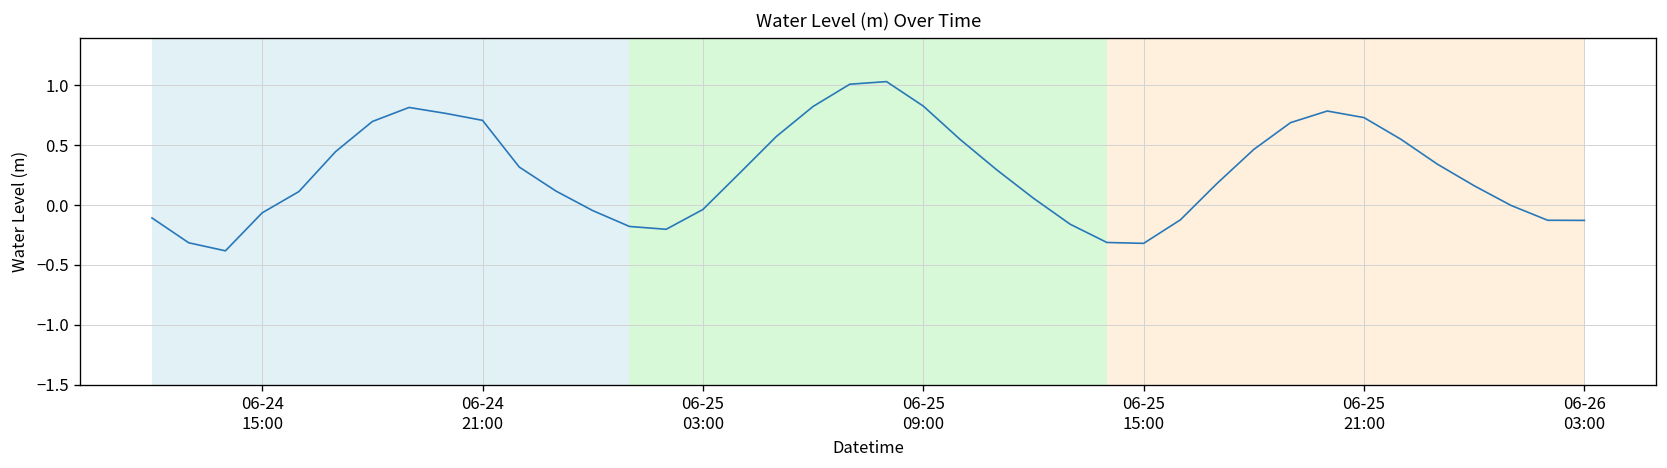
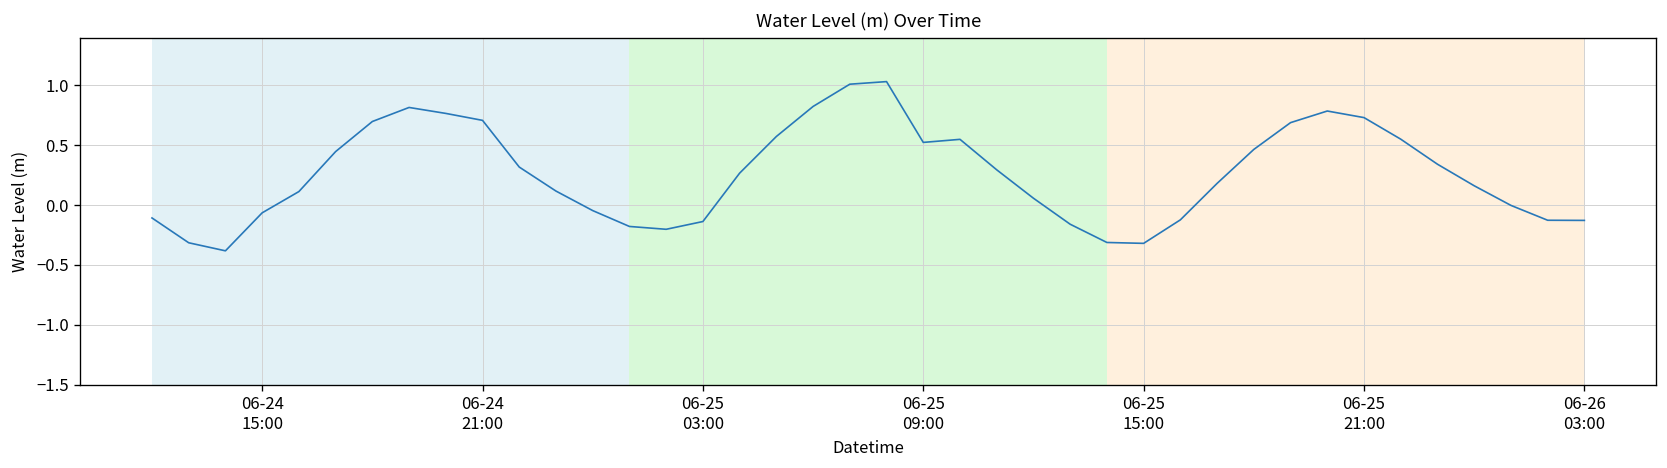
06-25 03:00: 0.0 -> -0.1
06-25 09:00: 0.8 -> 0.5
